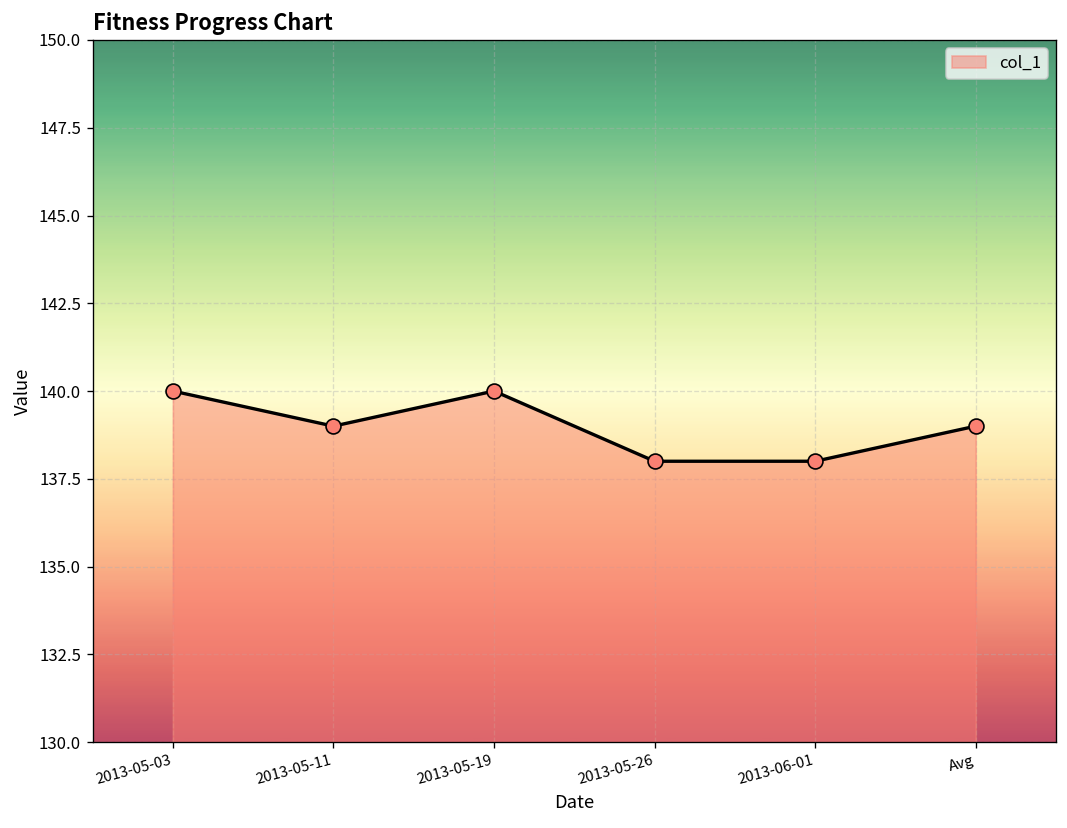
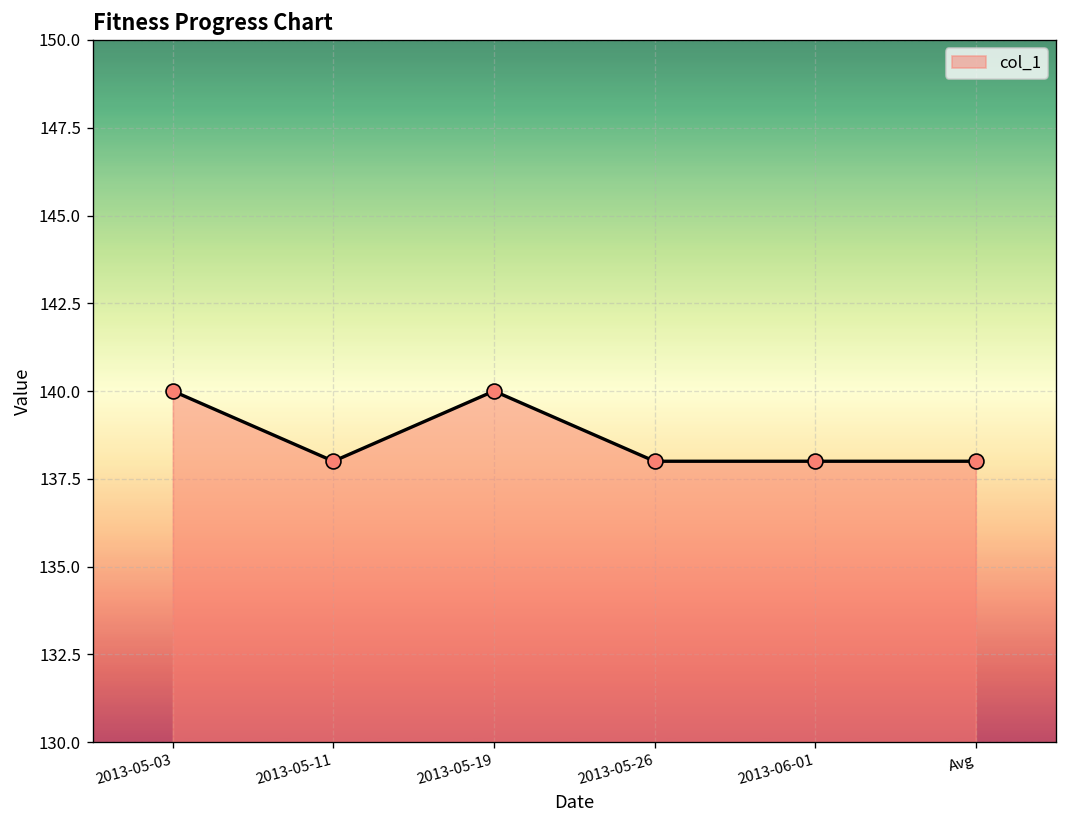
2013-05-11: 139 -> 138
Avg: 139 -> 138
